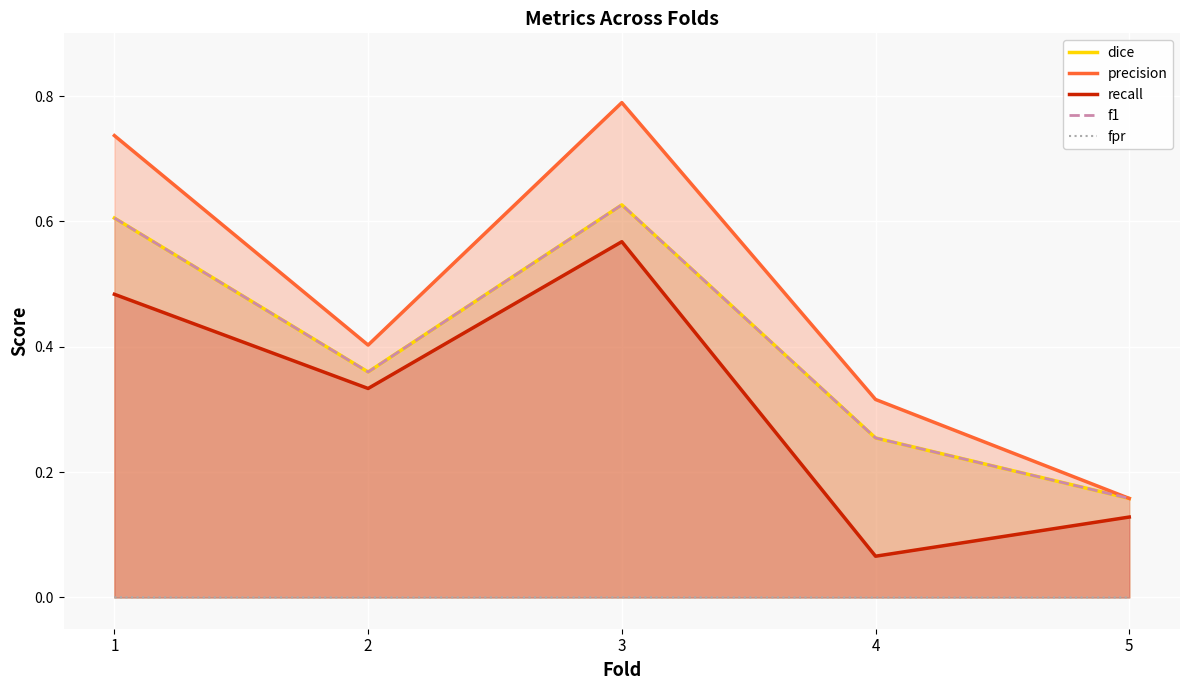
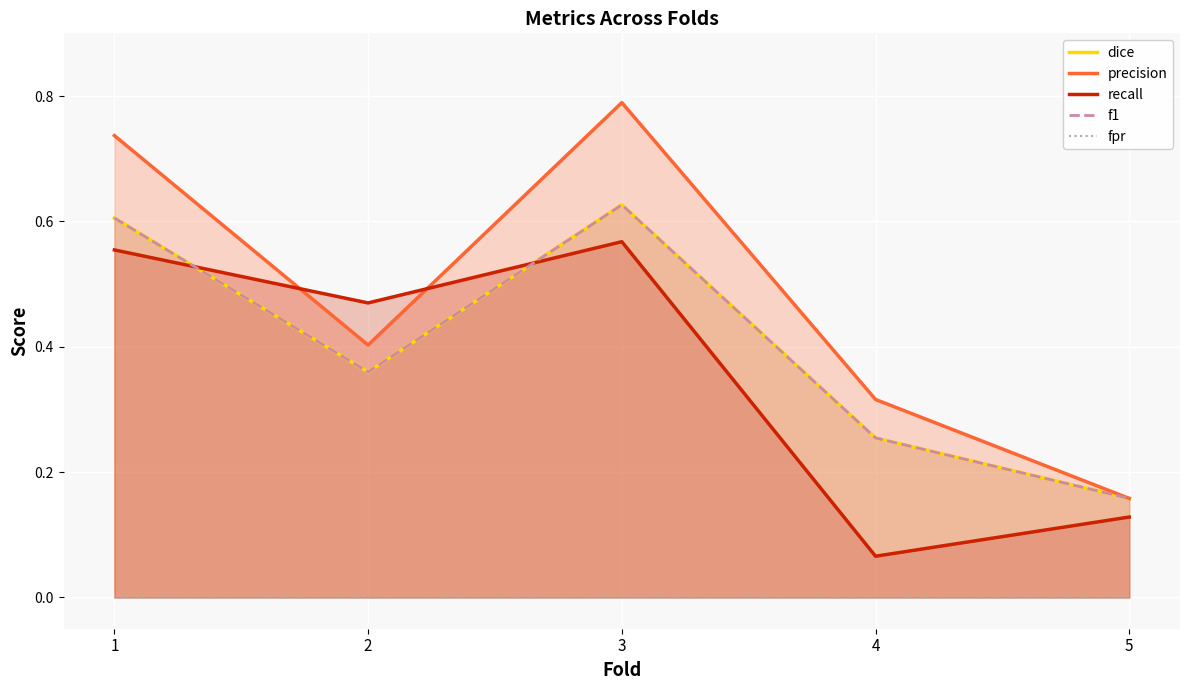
recall, 1: 0.48 -> 0.55
recall, 2: 0.33 -> 0.47
